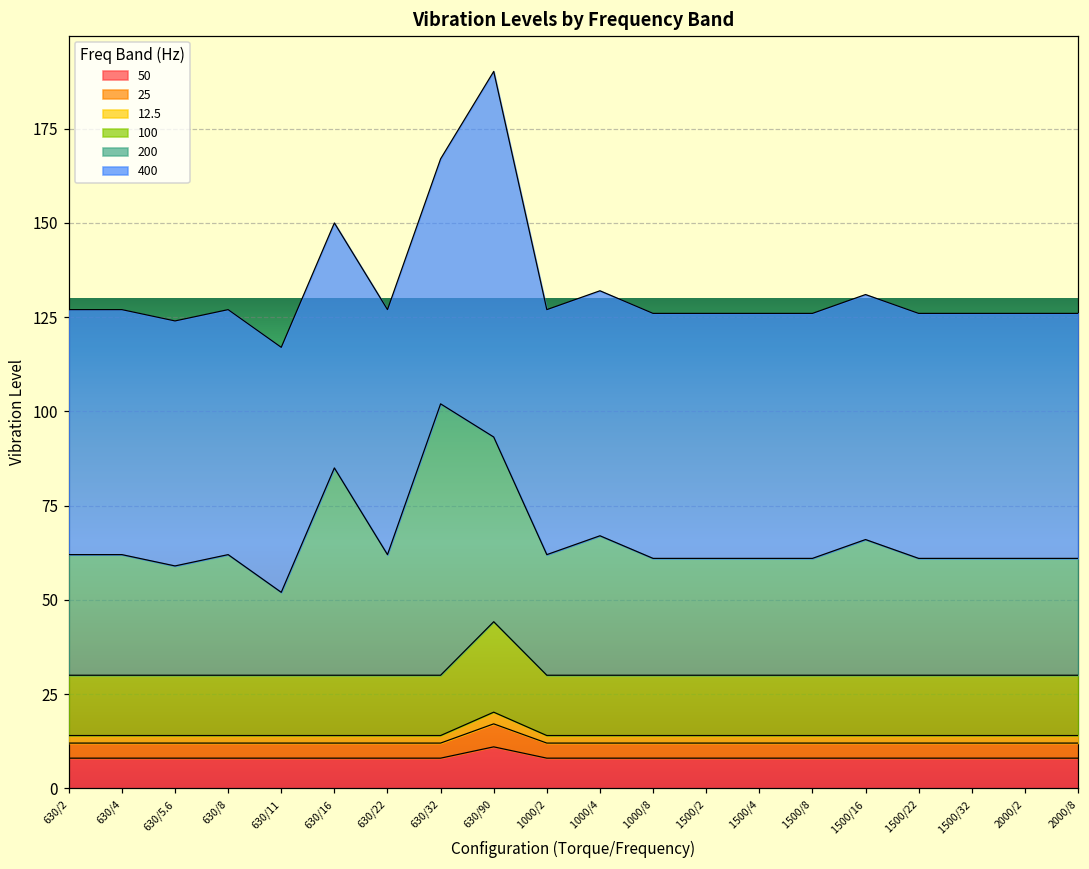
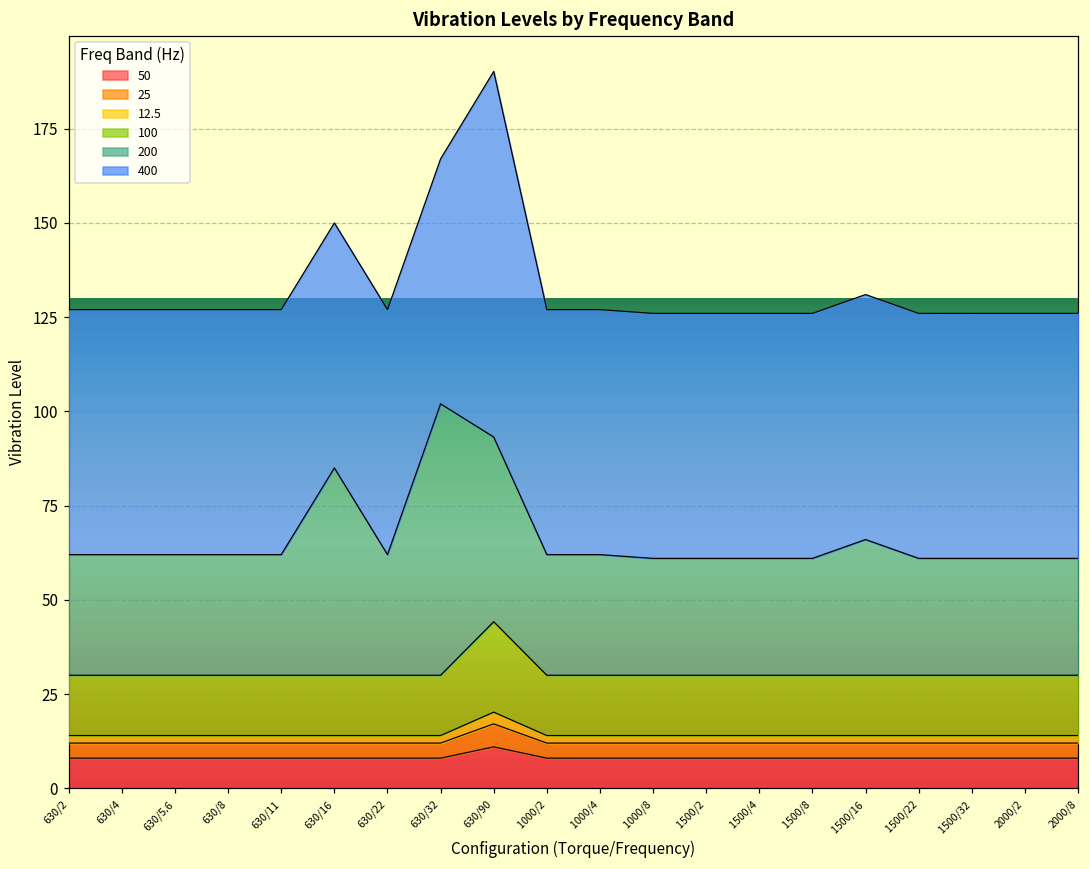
200, 630/5.6: 29 -> 32
200, 630/11: 22 -> 32
200, 1000/4: 37 -> 32
